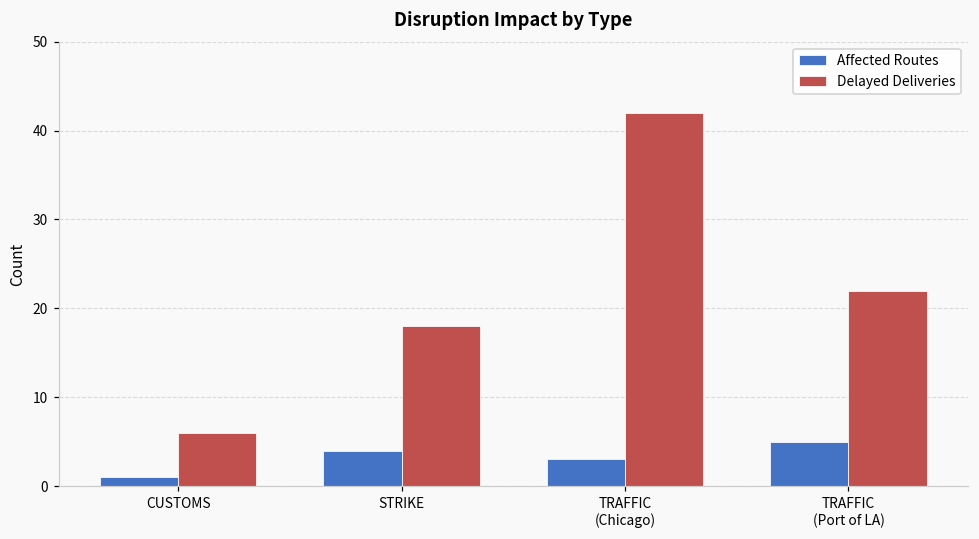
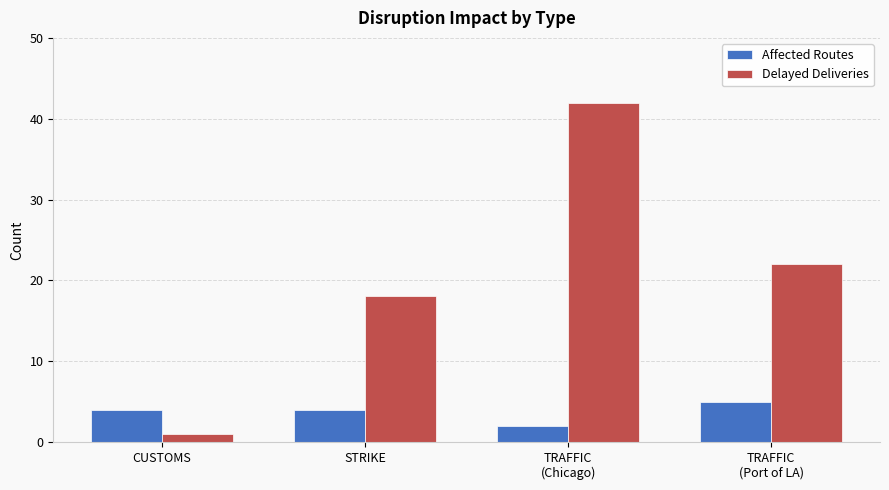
Affected Routes, CUSTOMS: 1 -> 4
Delayed Deliveries, CUSTOMS: 6 -> 1
Affected Routes, TRAFFIC (Chicago): 3 -> 2
